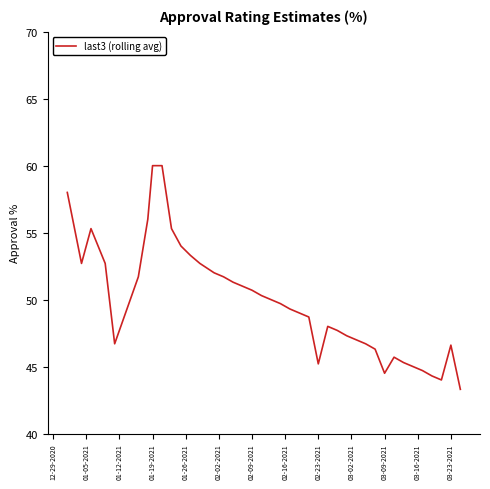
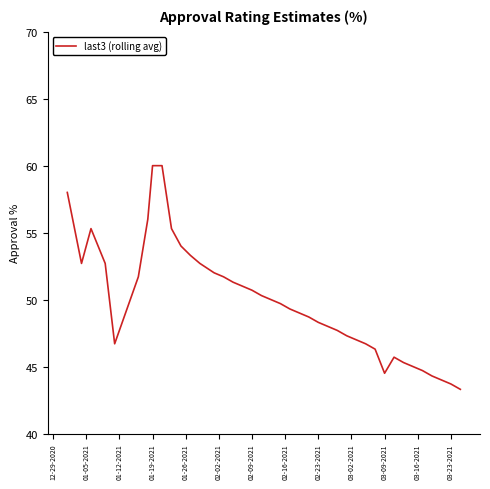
02-23-2021: 45.2 -> 48.3
03-23-2021: 46.6 -> 43.7
